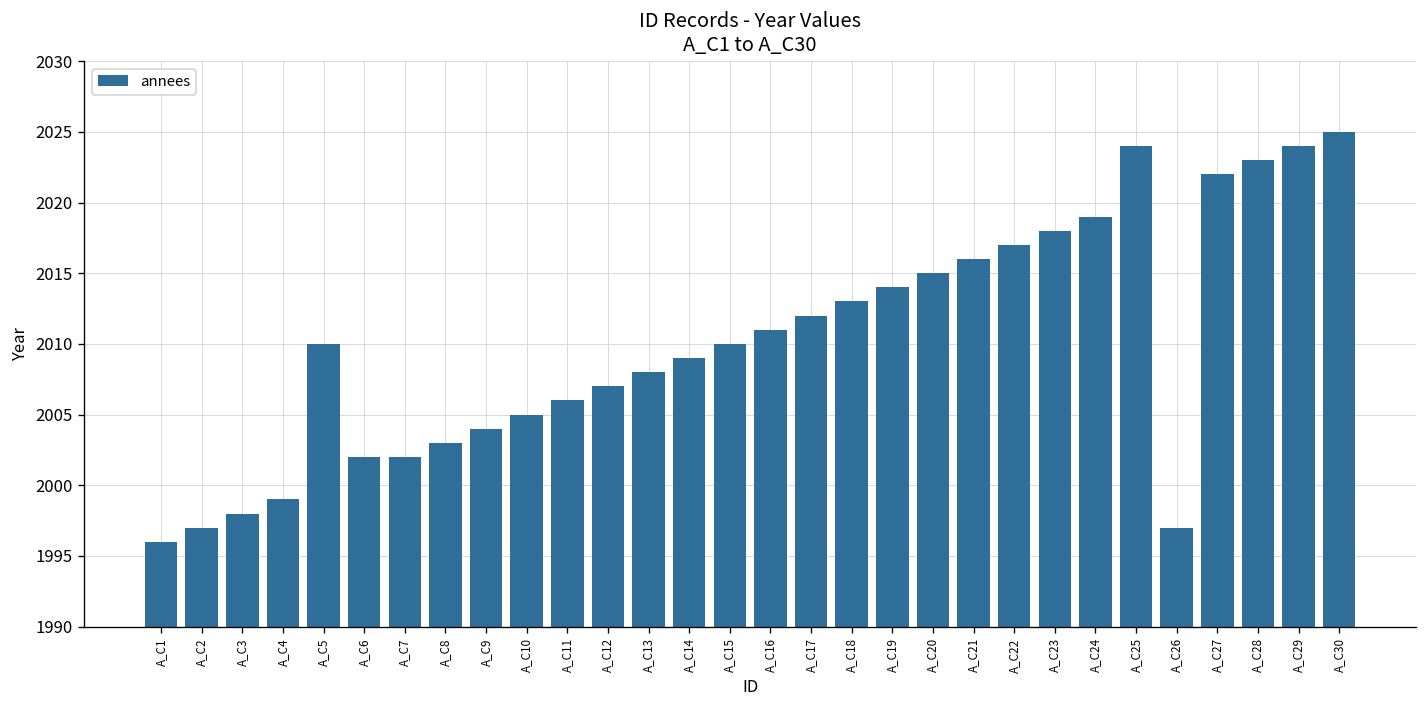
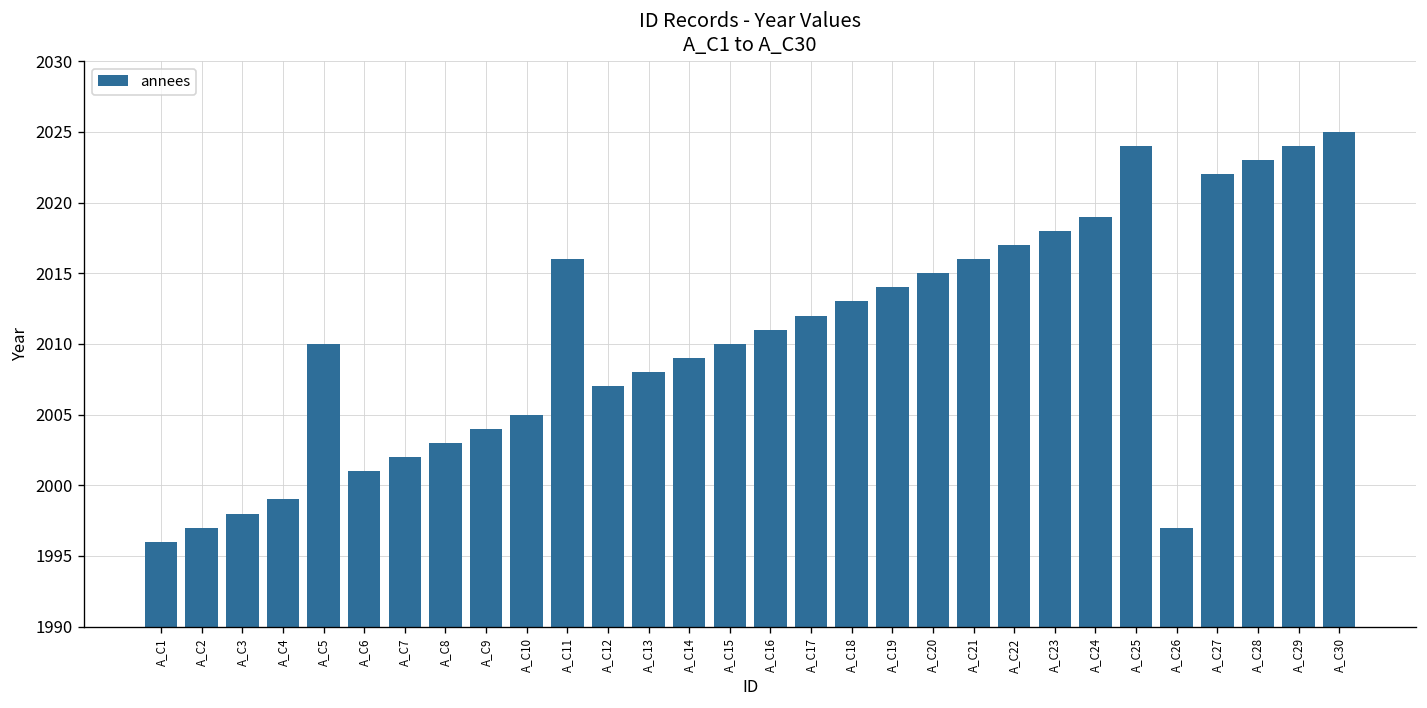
A_C6: 2002 -> 2001
A_C11: 2006 -> 2016
